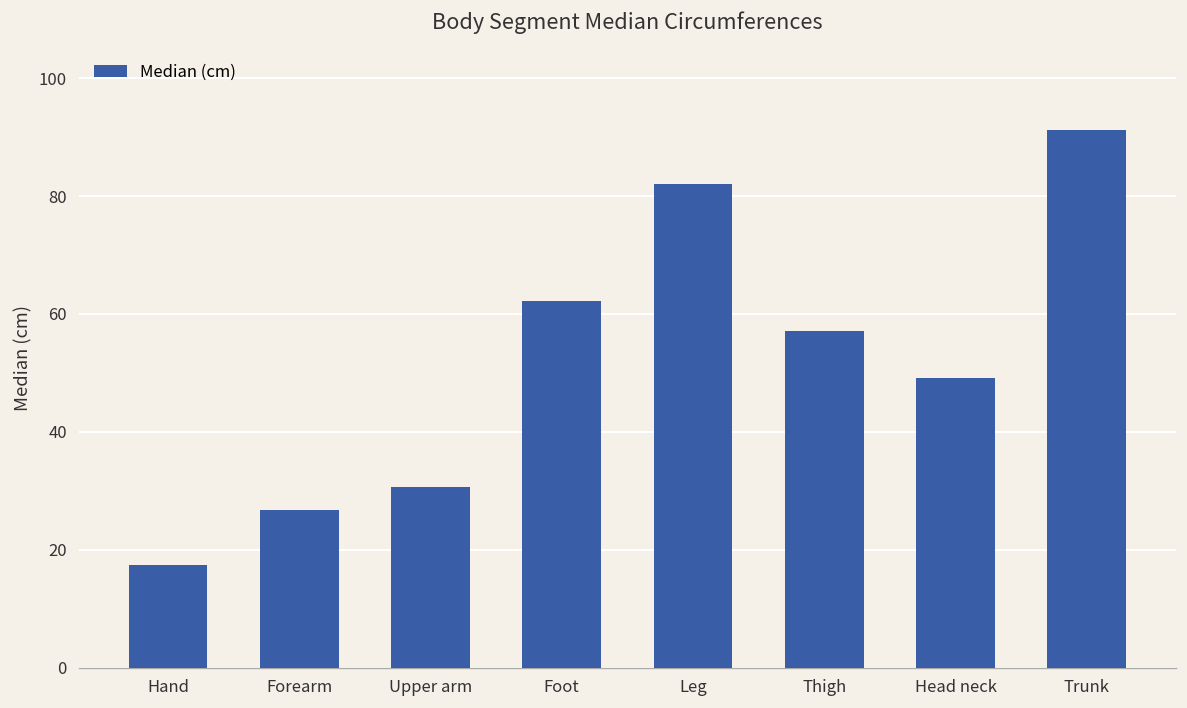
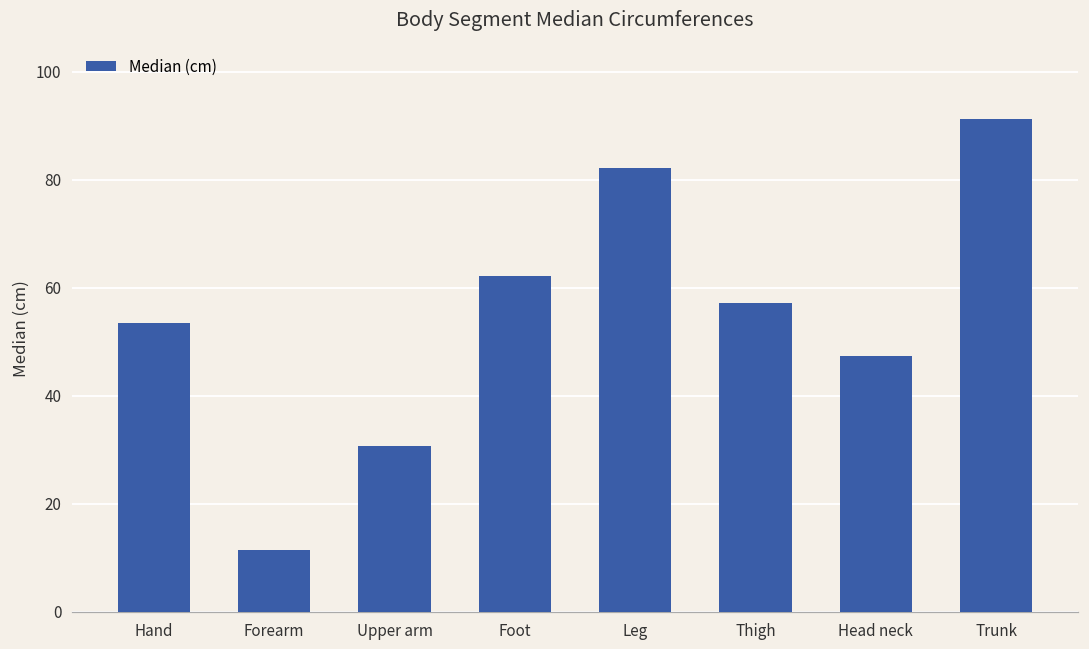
Hand: 17 -> 54
Forearm: 27 -> 12
Head neck: 49 -> 47
